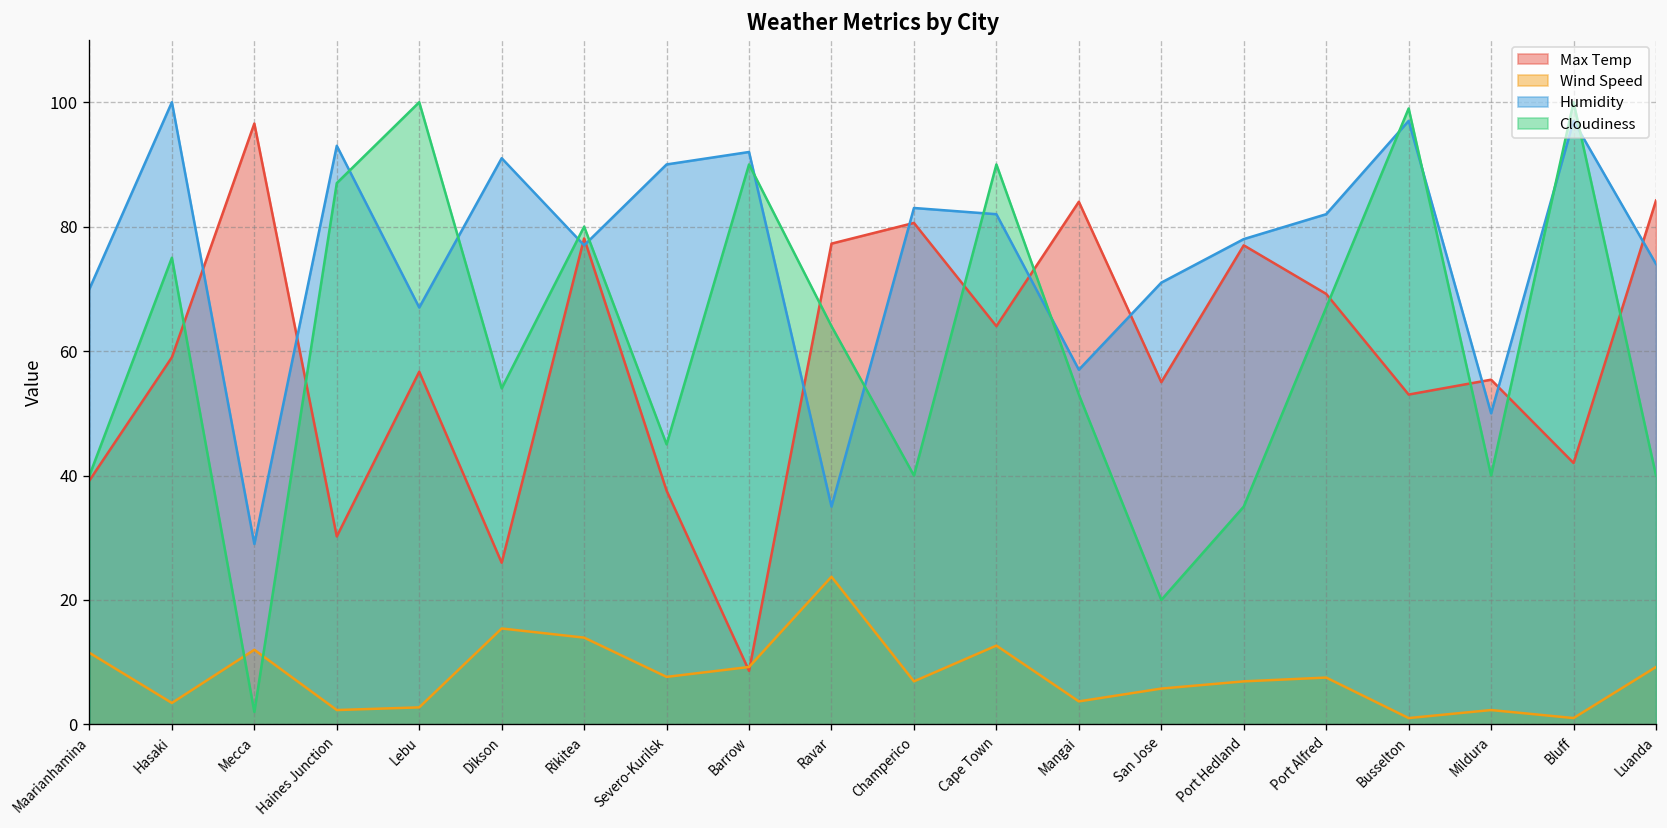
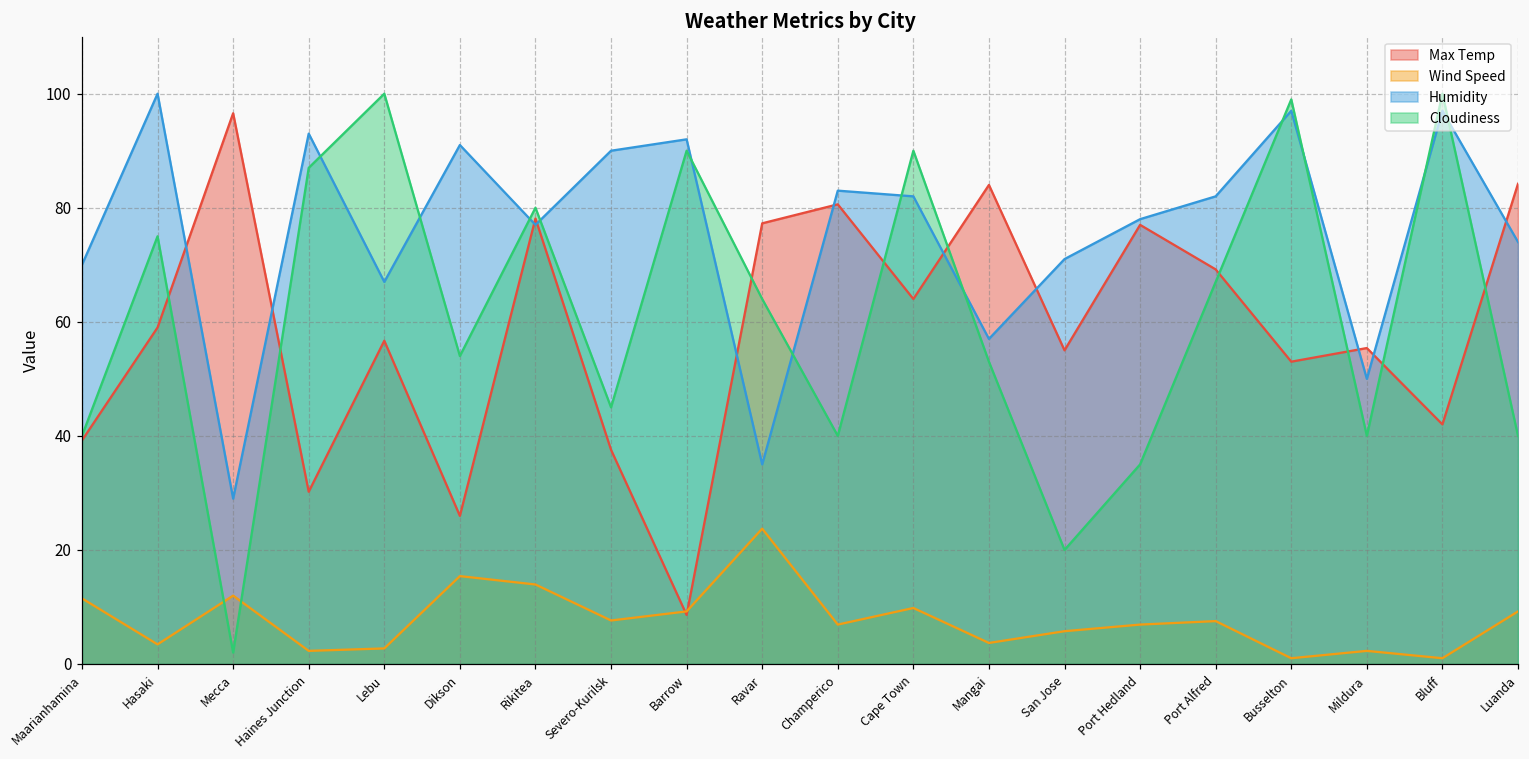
Wind Speed, Cape Town: 13 -> 10
